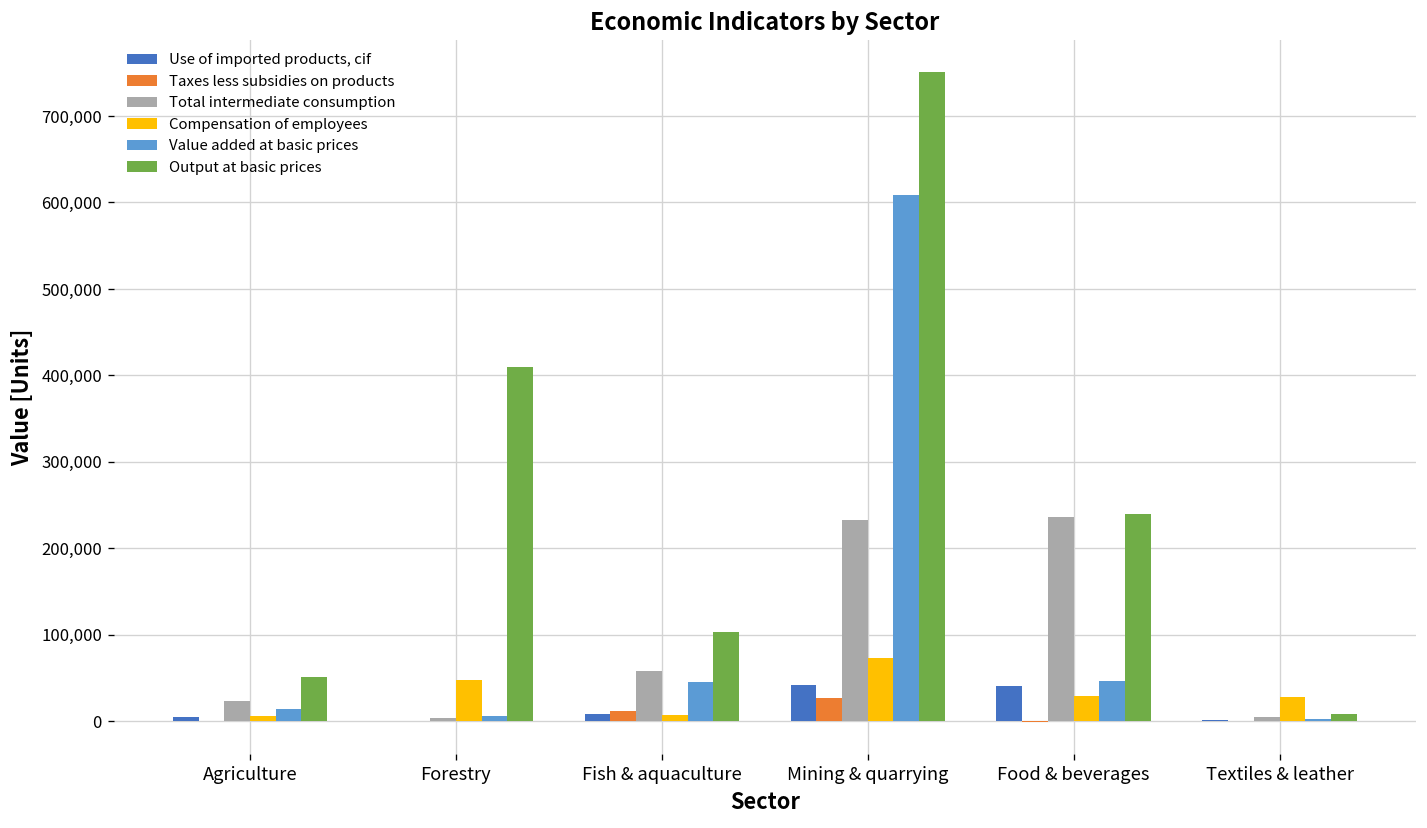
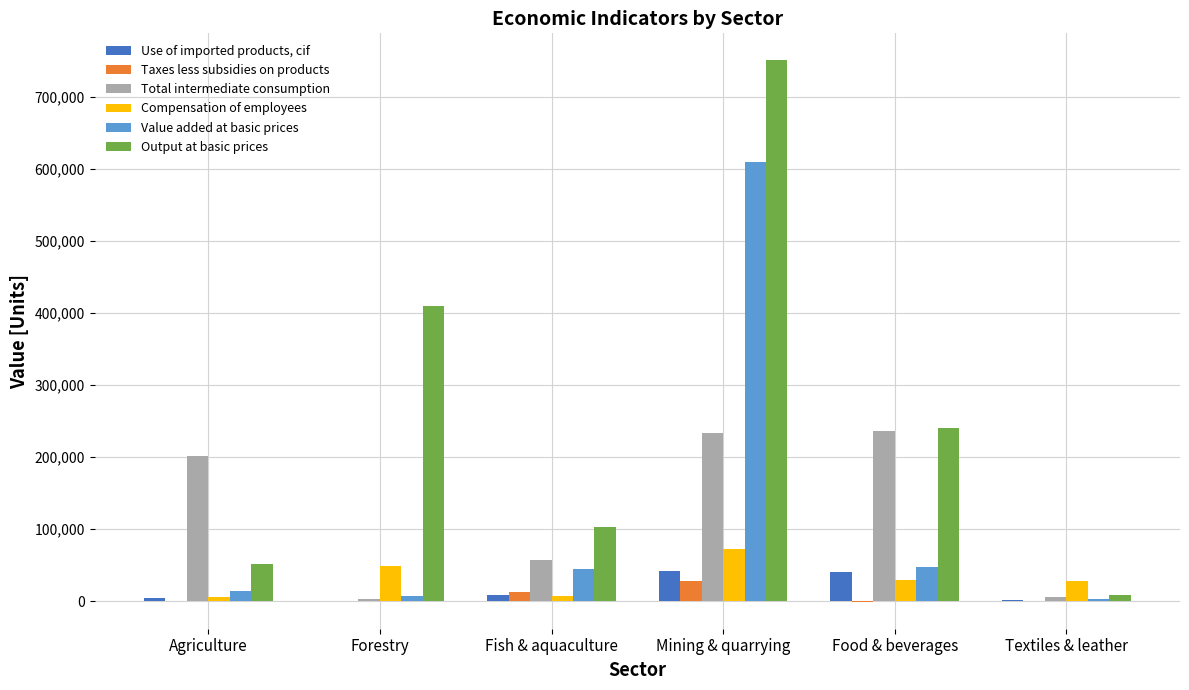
Total intermediate consumption, Agriculture: 20,000 -> 200,000
